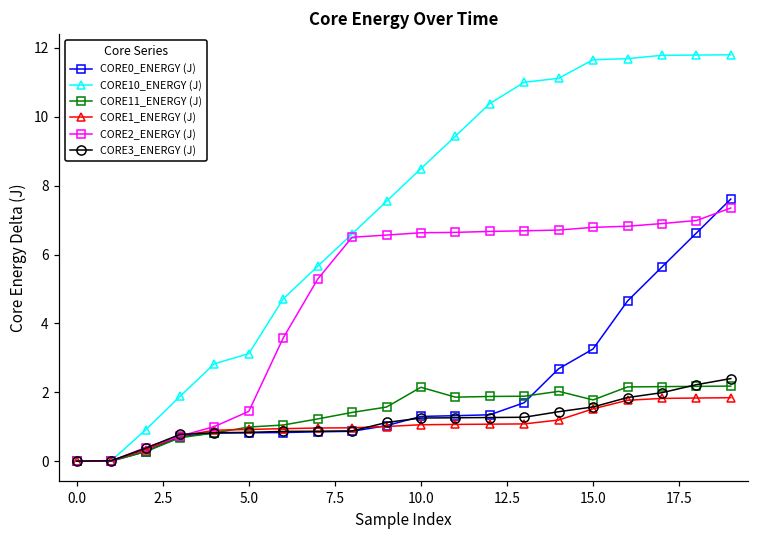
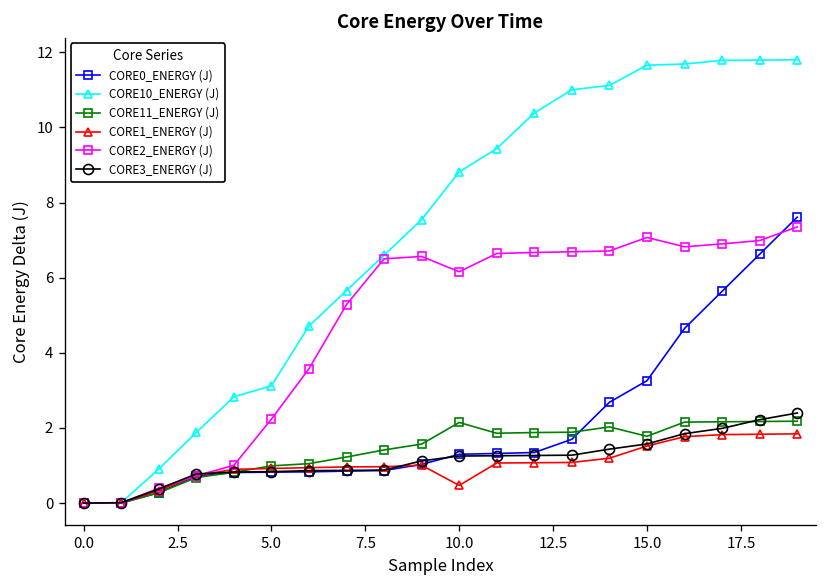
CORE2_ENERGY (J), 5.0: 1.4 -> 2.2
CORE10_ENERGY (J), 10.0: 8.5 -> 8.8
CORE1_ENERGY (J), 10.0: 1.1 -> 0.5
CORE2_ENERGY (J), 10.0: 6.6 -> 6.2
CORE2_ENERGY (J), 15.0: 6.8 -> 7.1
